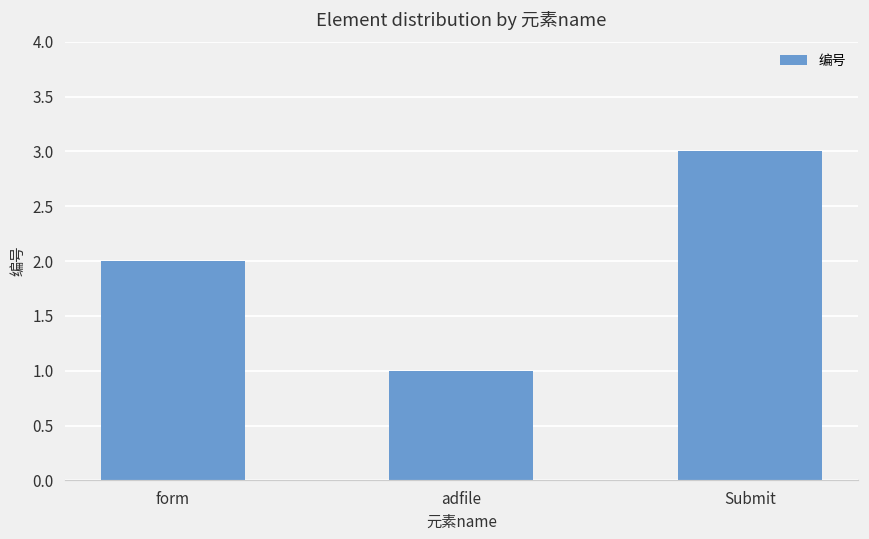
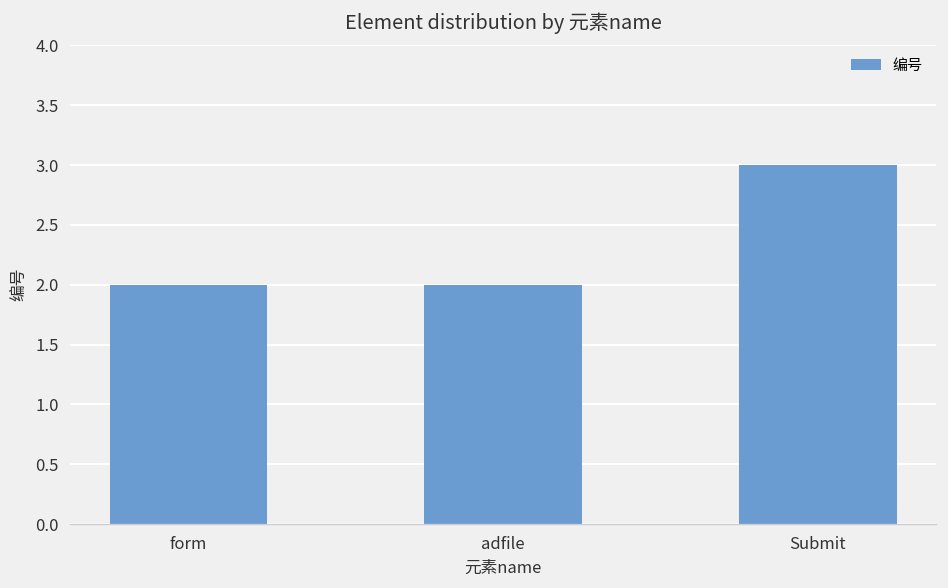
adfile: 1 -> 2
